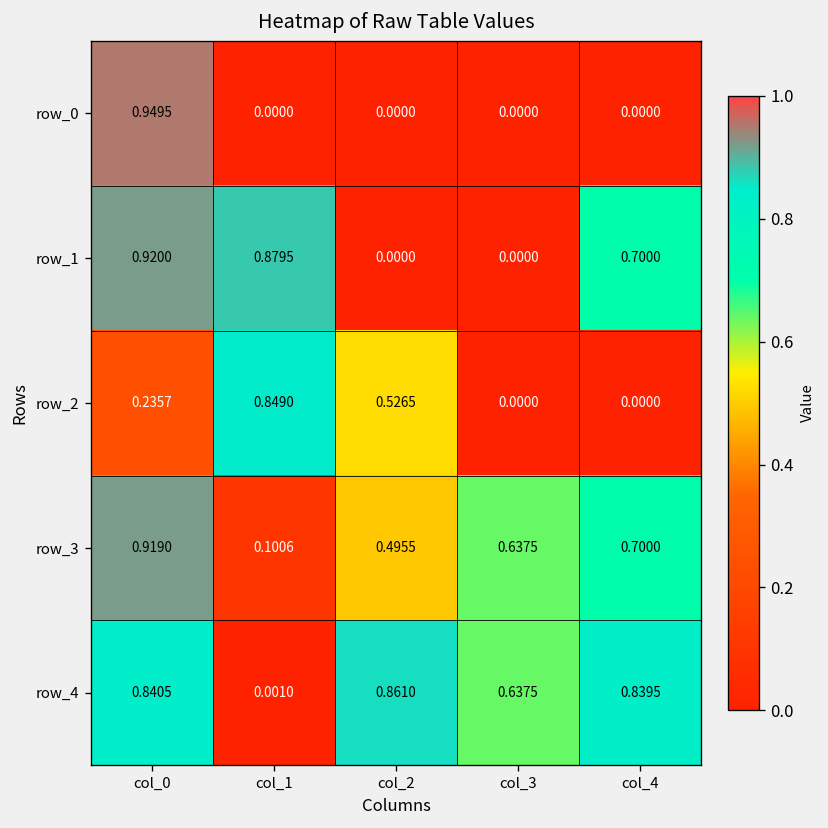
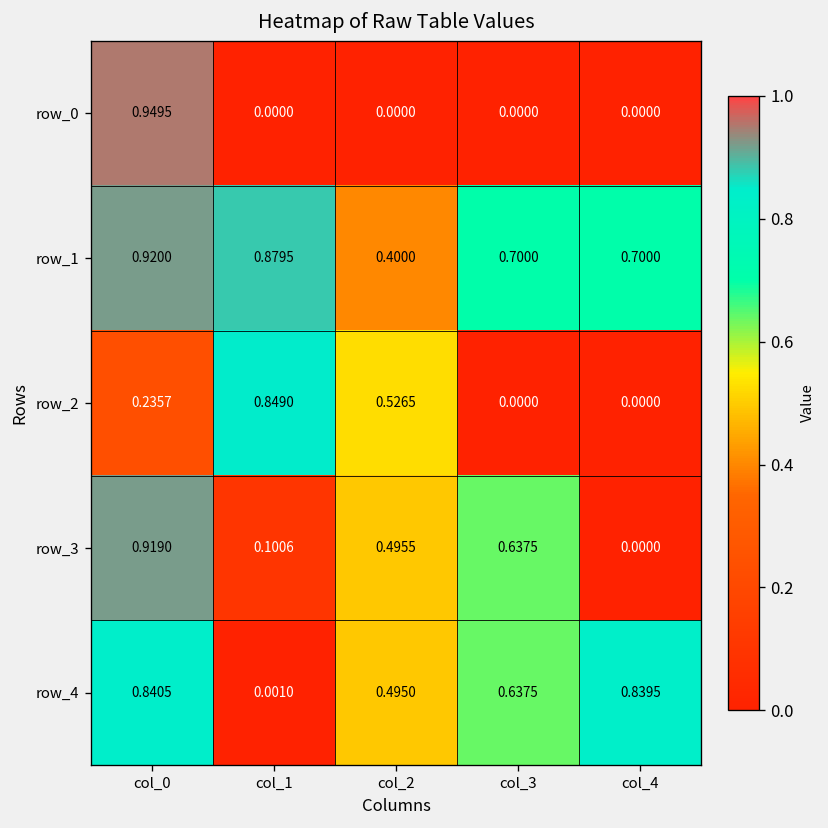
row_1, col_2: 0.0000 -> 0.4000
row_1, col_3: 0.0000 -> 0.7000
row_3, col_4: 0.7000 -> 0.0000
row_4, col_2: 0.8610 -> 0.4950
